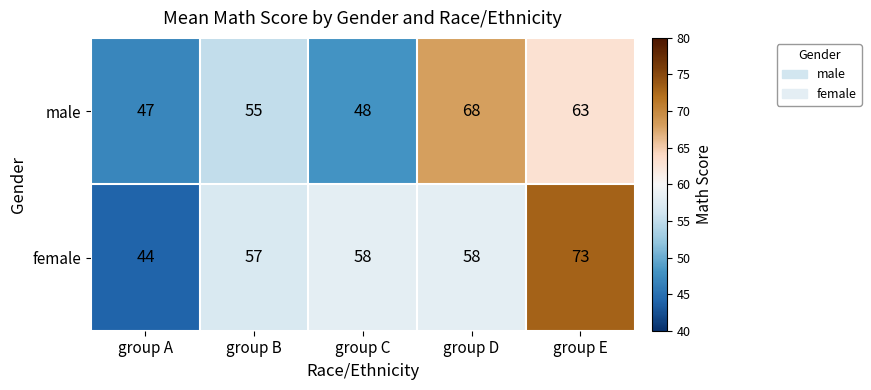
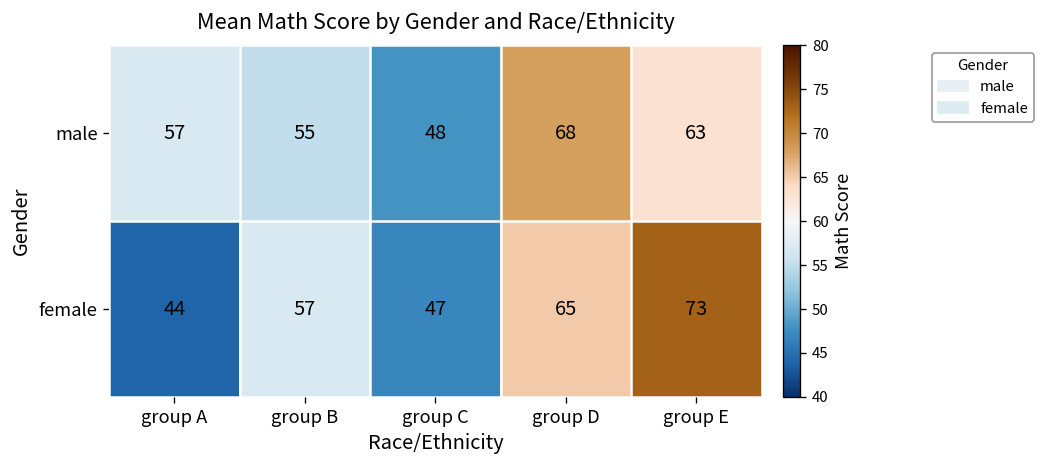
male, group A: 47 -> 57
female, group C: 58 -> 47
female, group D: 58 -> 65
